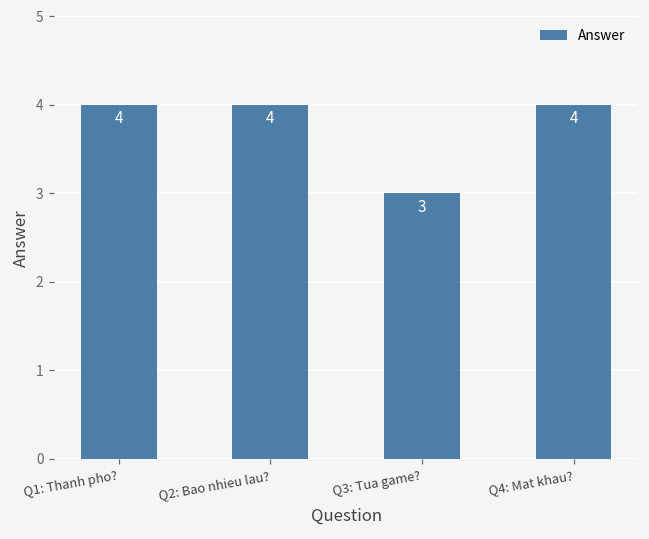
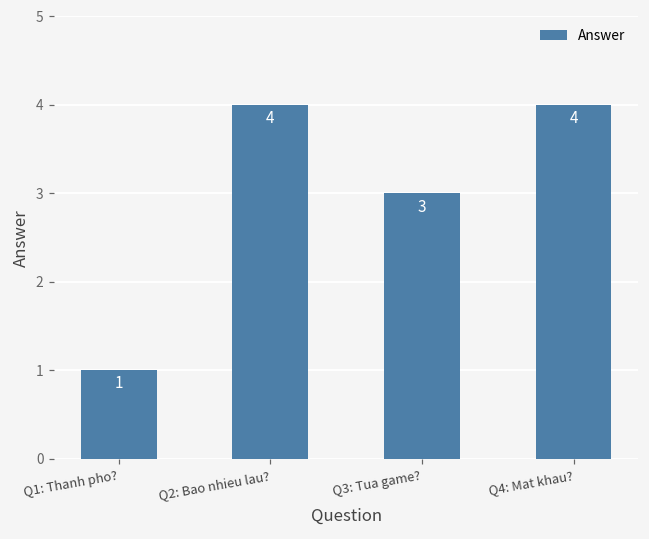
Q1: Thanh pho?: 4 -> 1
